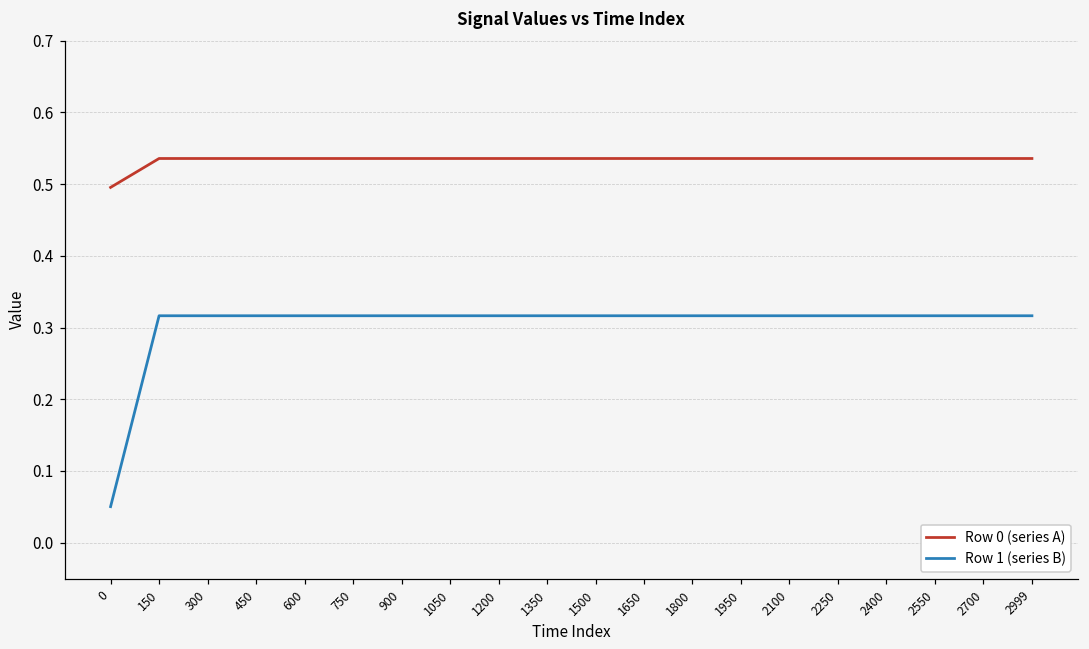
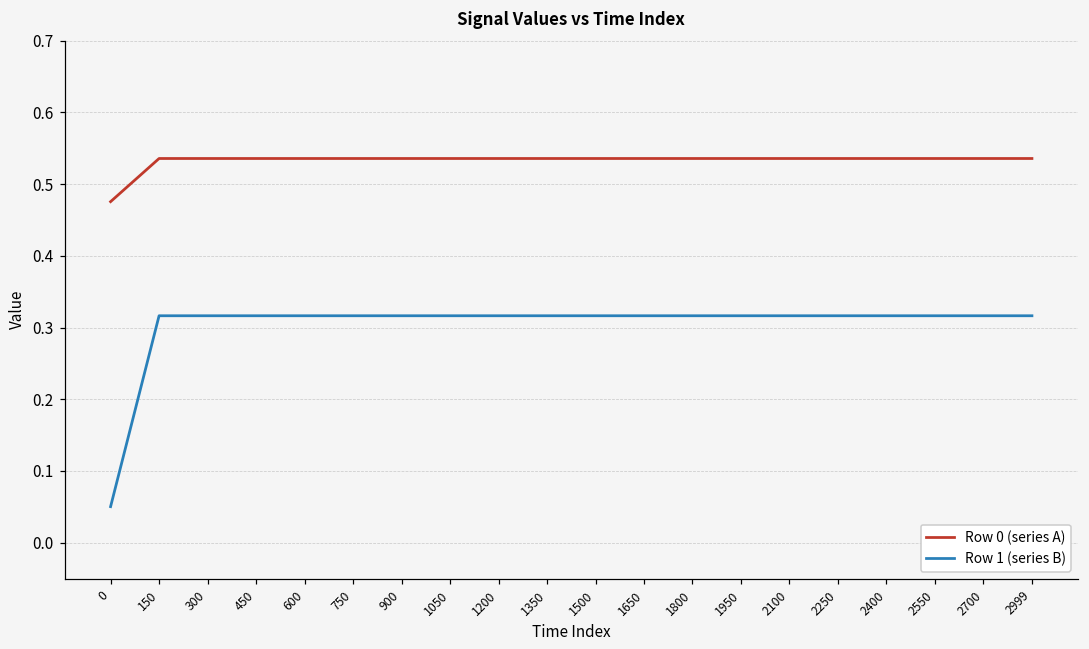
Row 0 (series A), 0: 0.50 -> 0.48
